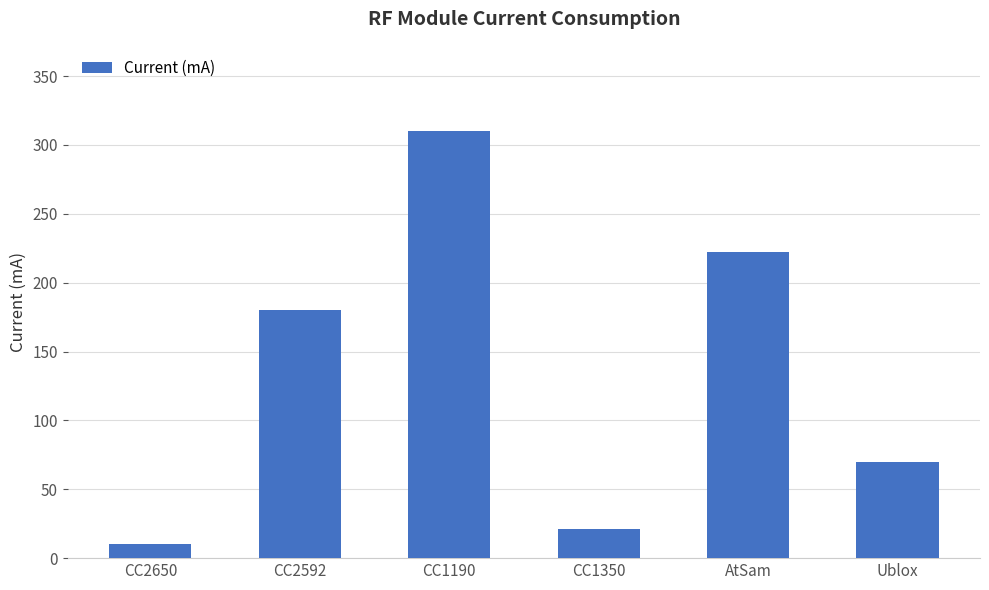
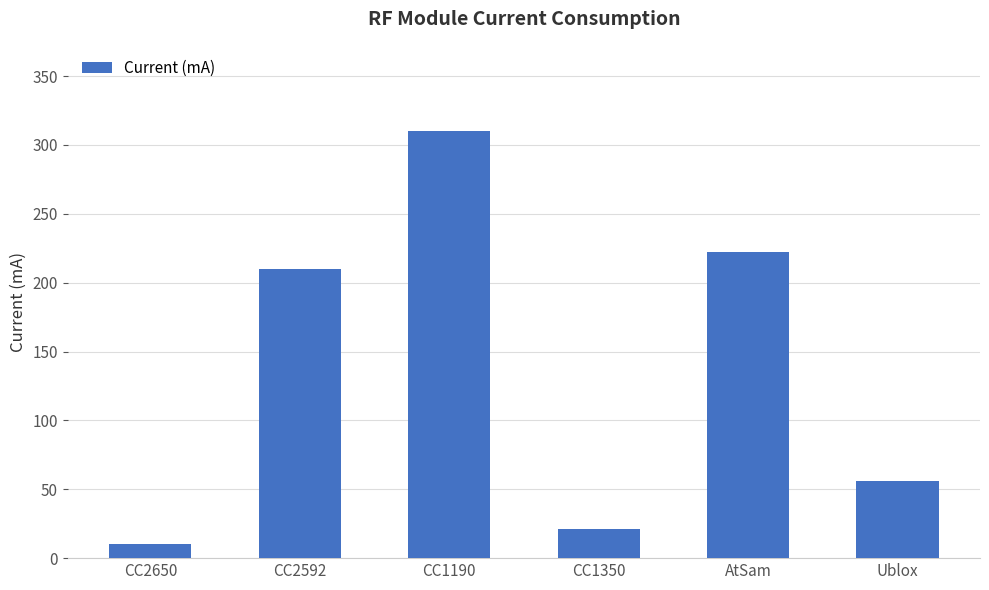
CC2592: 180 -> 210
Ublox: 70 -> 56
